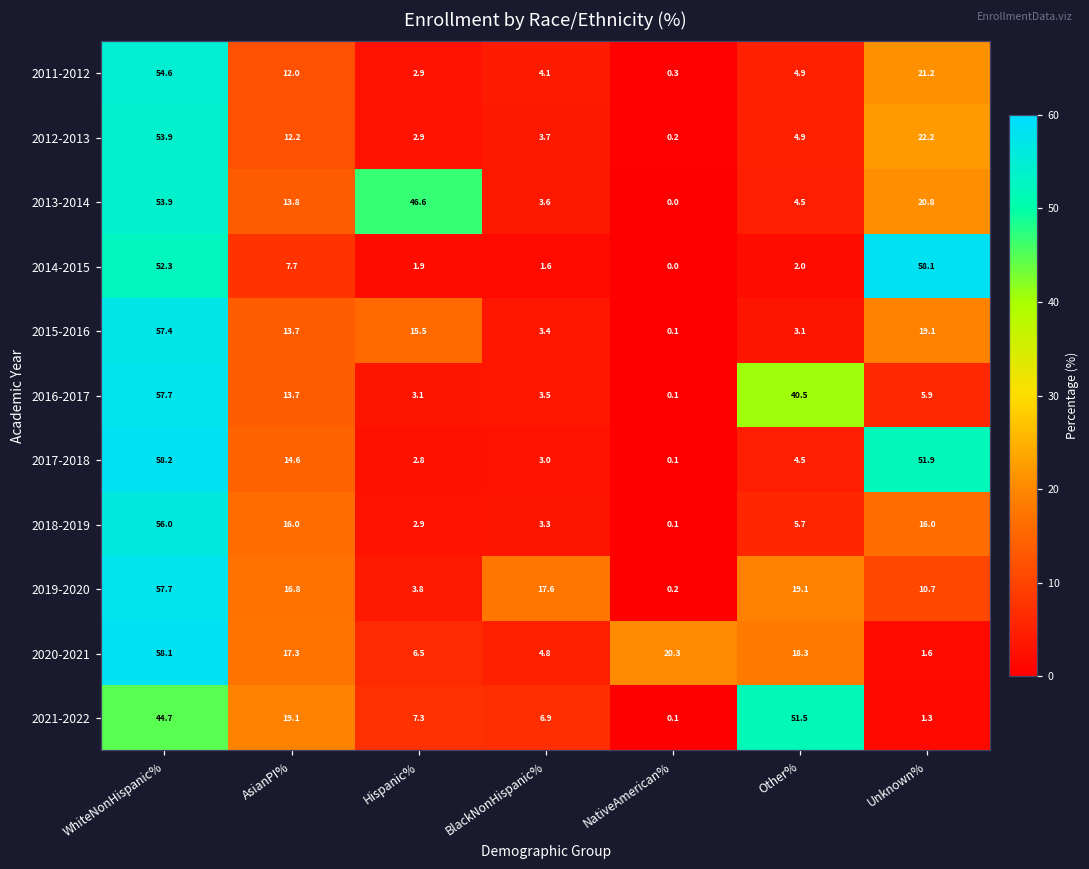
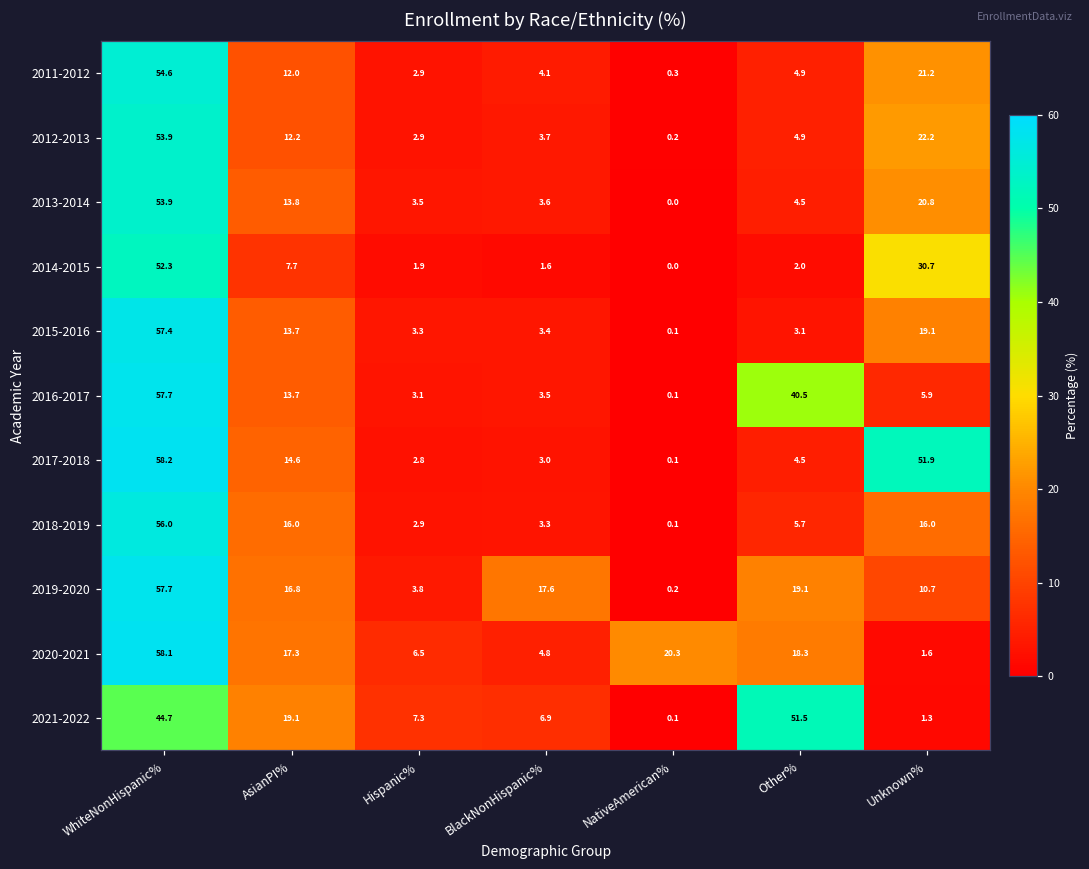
2013-2014, Hispanic%: 46.6 -> 3.5
2014-2015, Unknown%: 58.1 -> 30.7
2015-2016, Hispanic%: 15.5 -> 3.3
